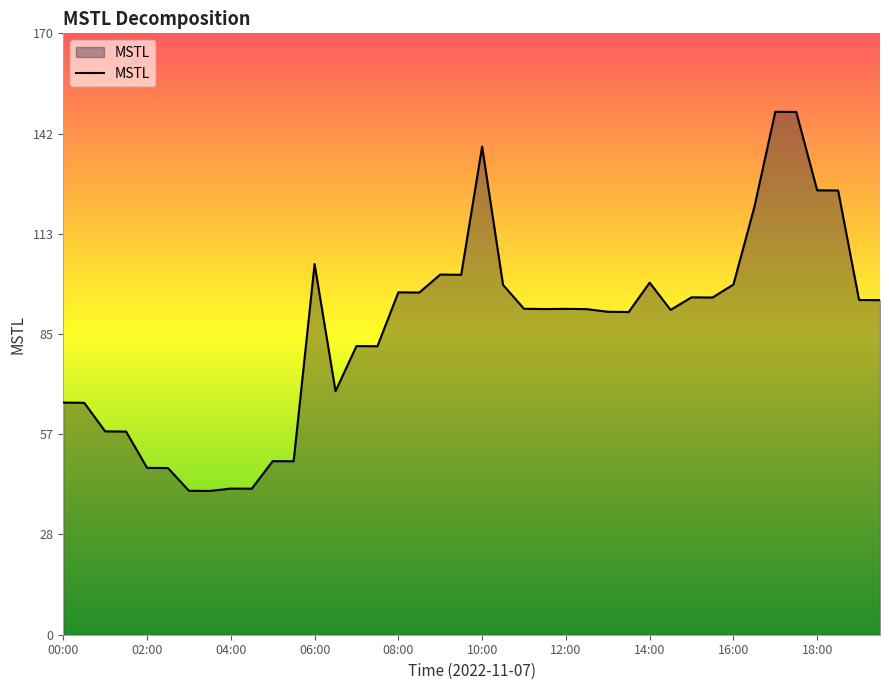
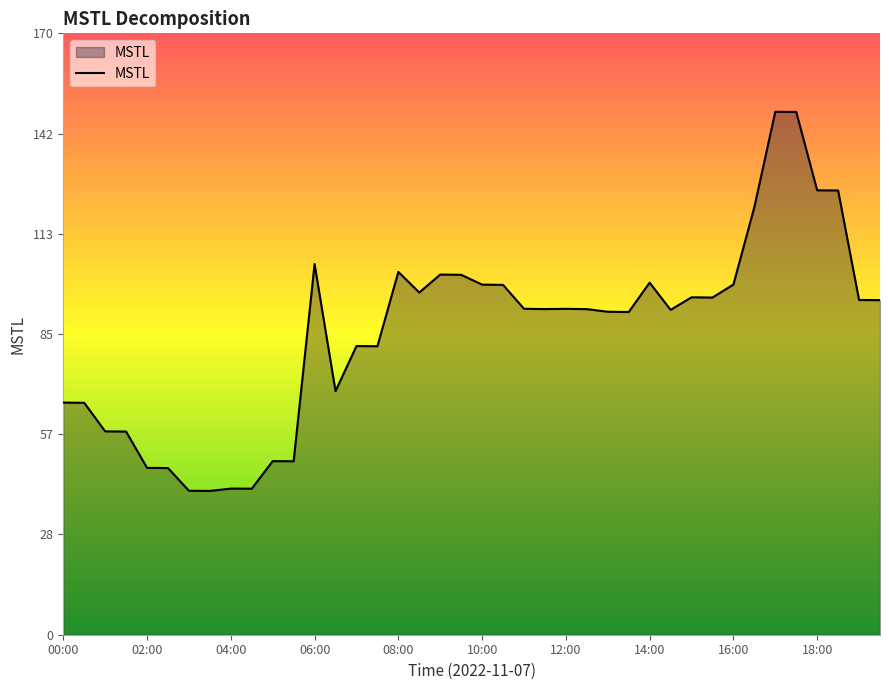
08:00: 97 -> 103
10:00: 138 -> 99
